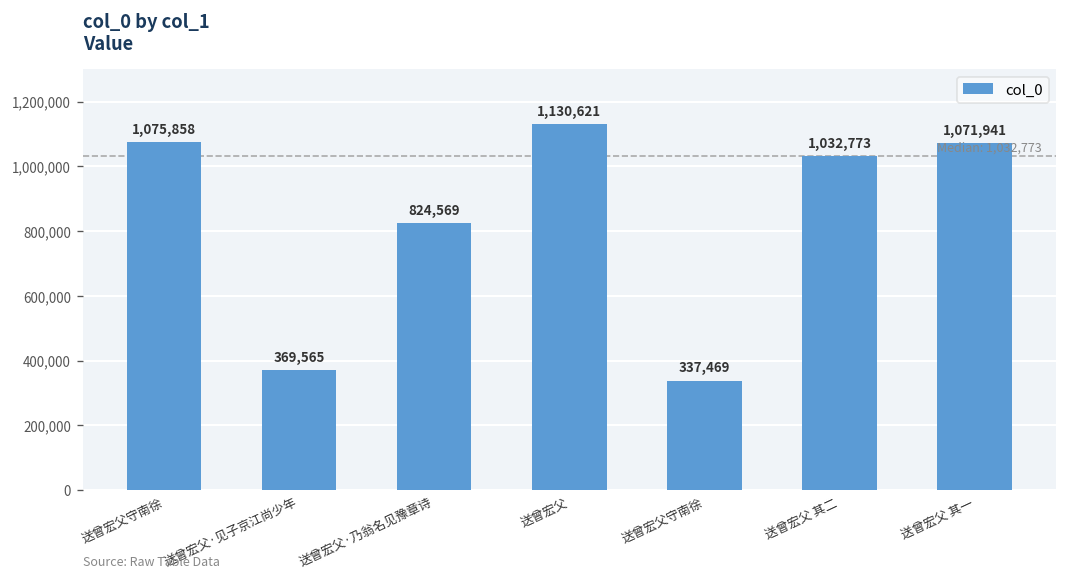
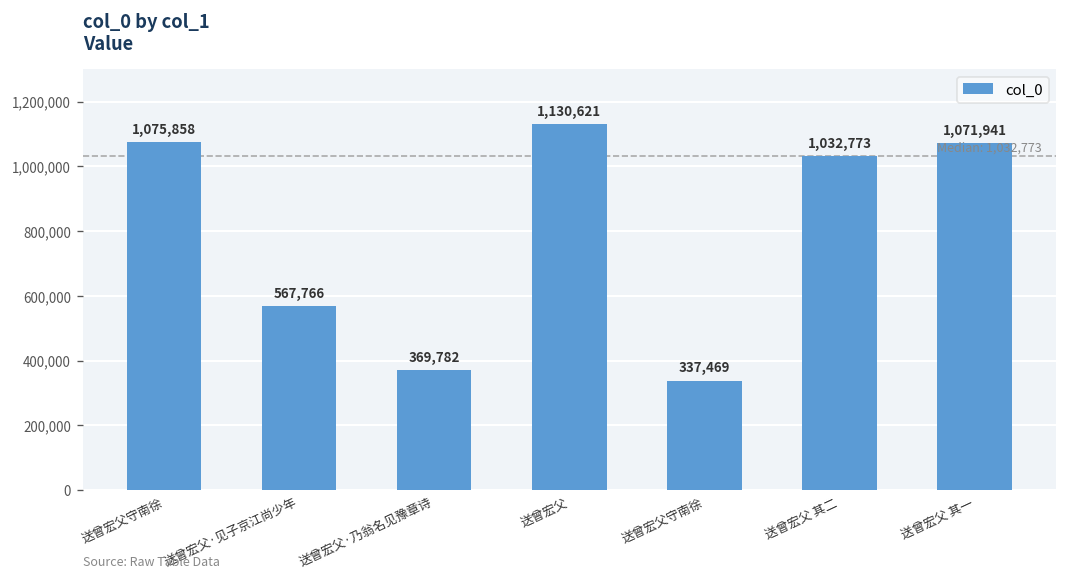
送曾宏父·见子京江尚少年: 369,565 -> 567,766
送曾宏父·乃翁名见豫章诗: 824,569 -> 369,782
